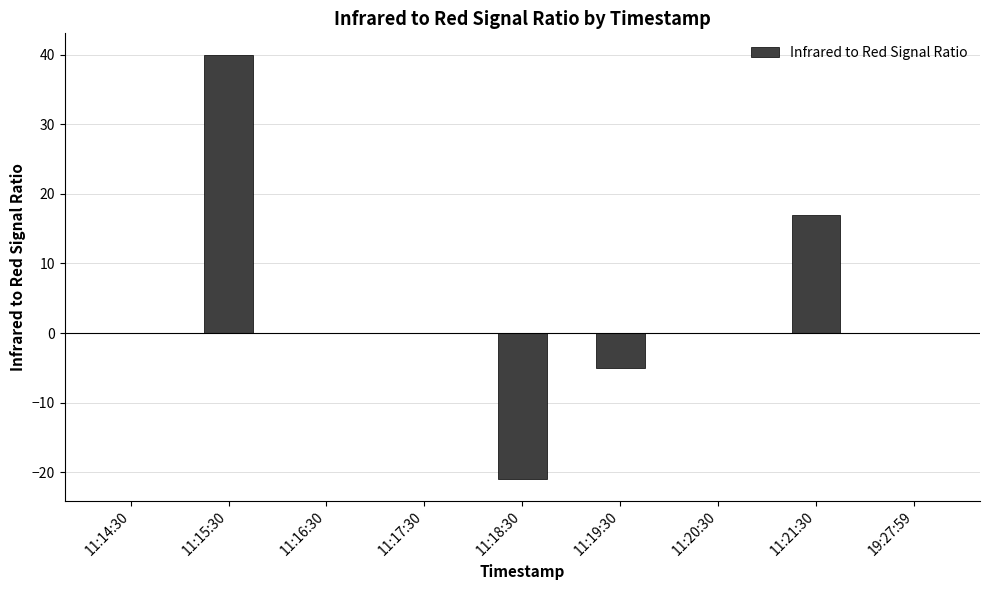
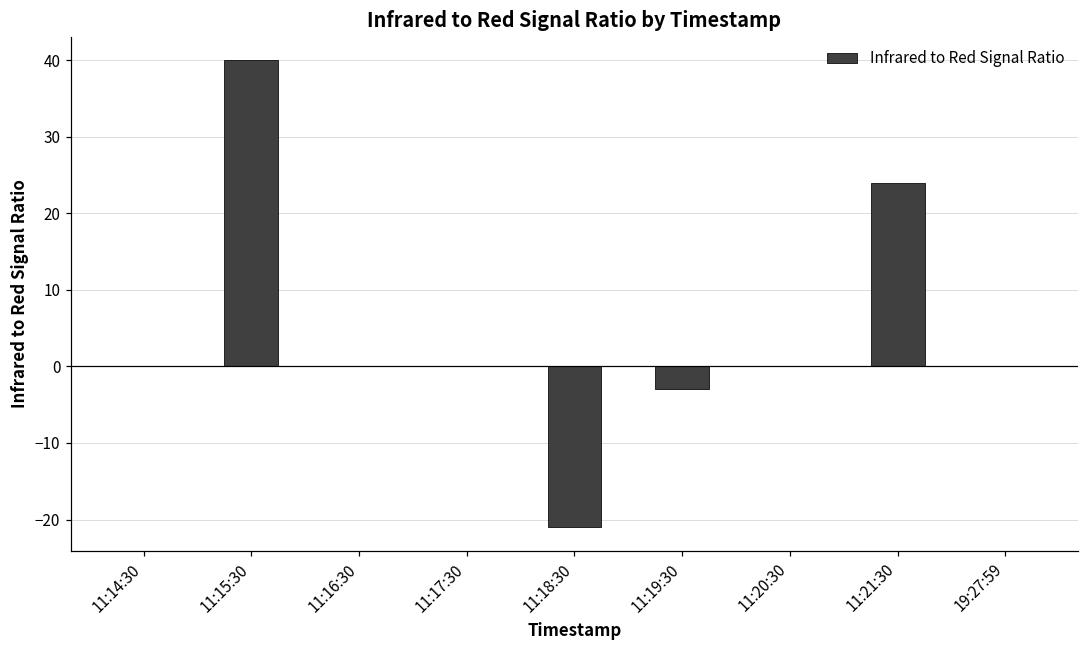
11:19:30: -5 -> -3
11:21:30: 17 -> 24
